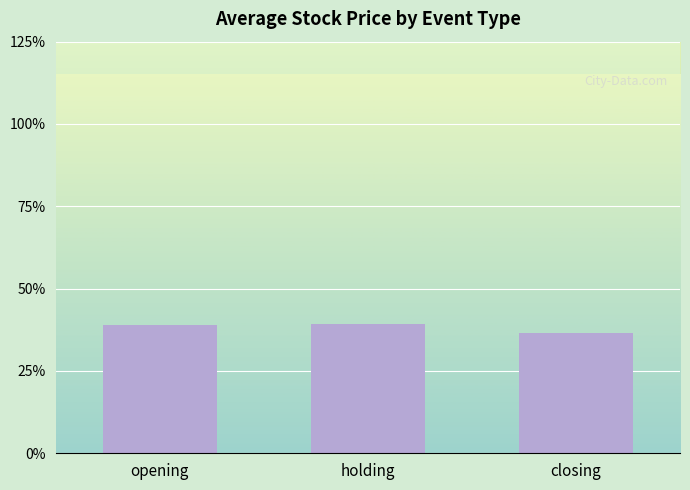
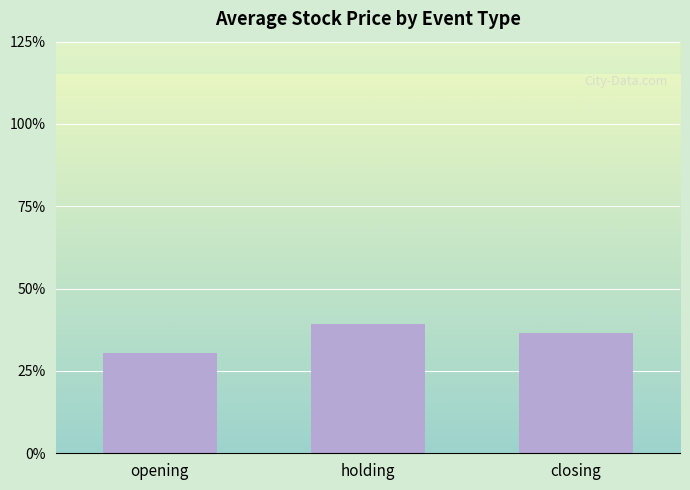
opening: 39% -> 30%
